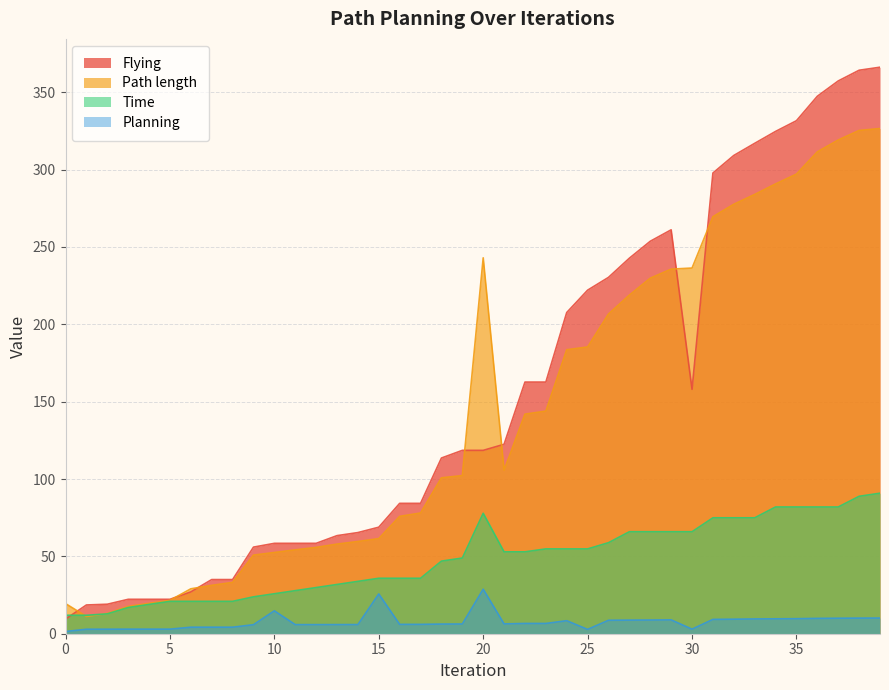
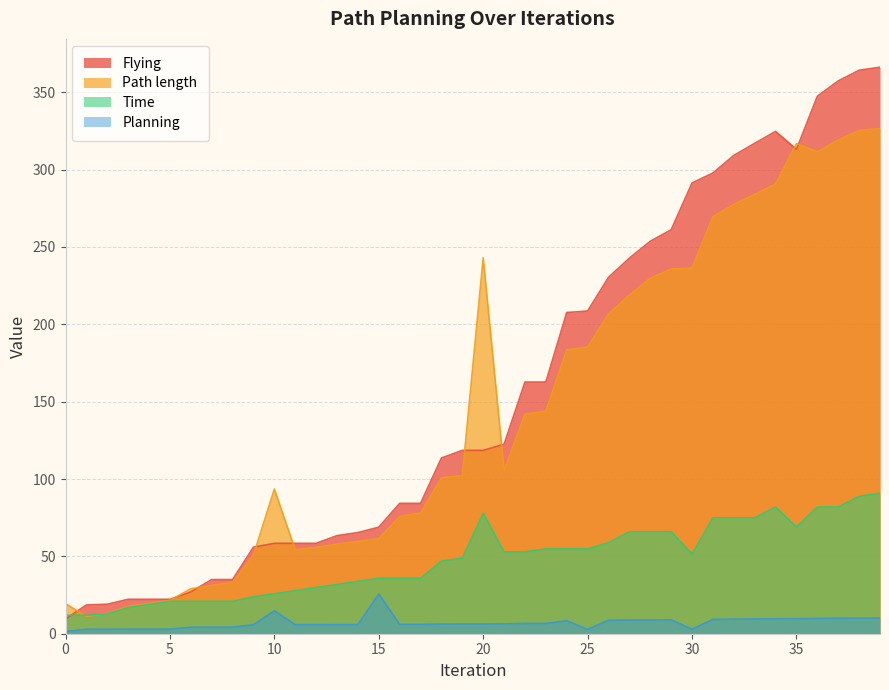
Path length, 10: 53 -> 94
Planning, 20: 29 -> 6
Flying, 25: 222 -> 209
Flying, 30: 158 -> 291
Time, 30: 66 -> 52
Flying, 35: 332 -> 313
Path length, 35: 297 -> 317
Time, 35: 82 -> 69
